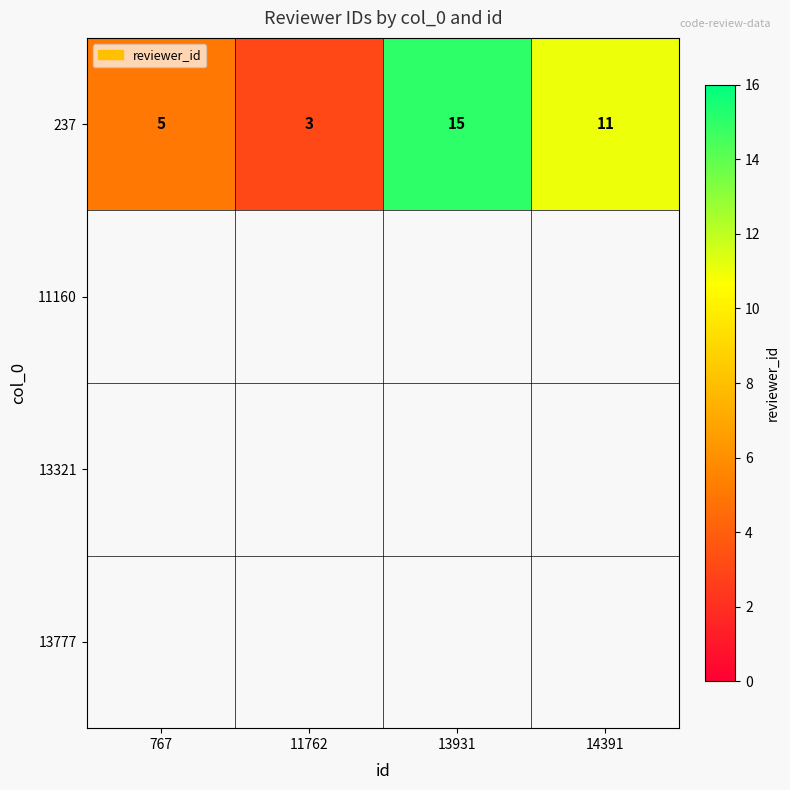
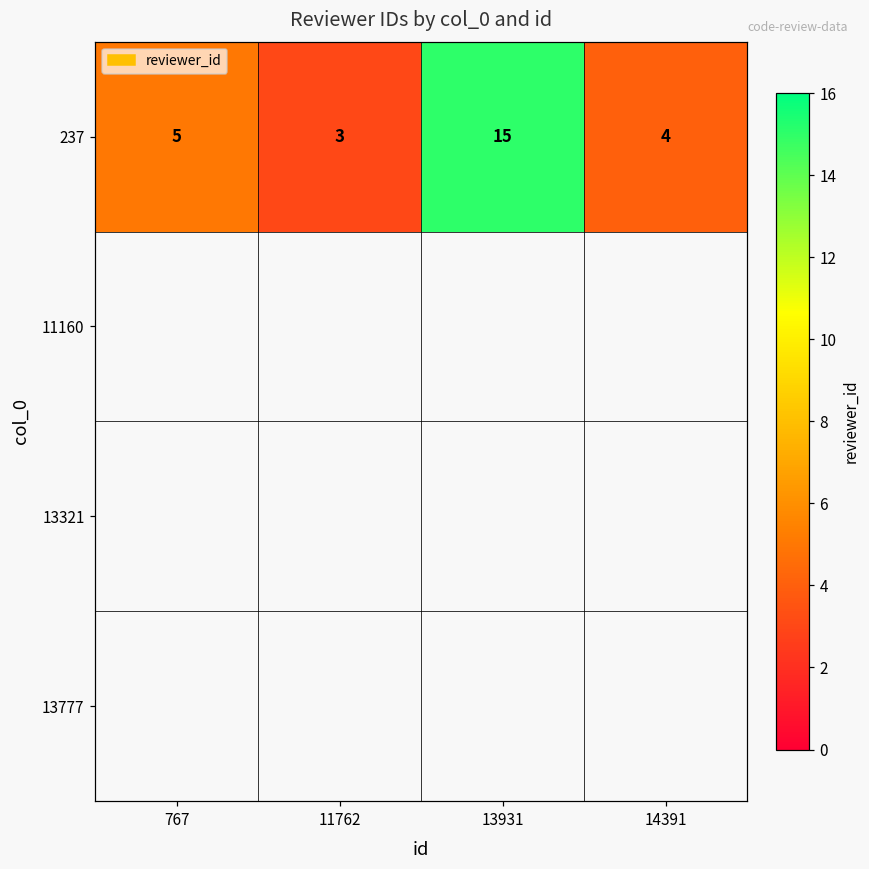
237, 14391: 11 -> 4
